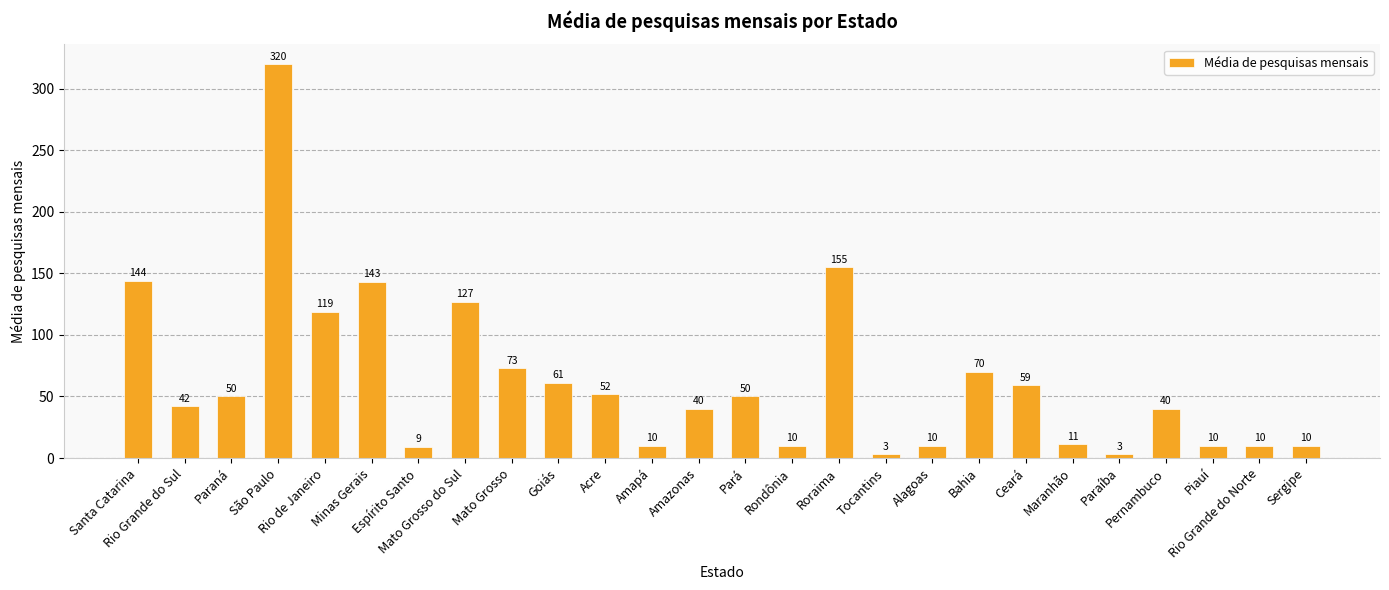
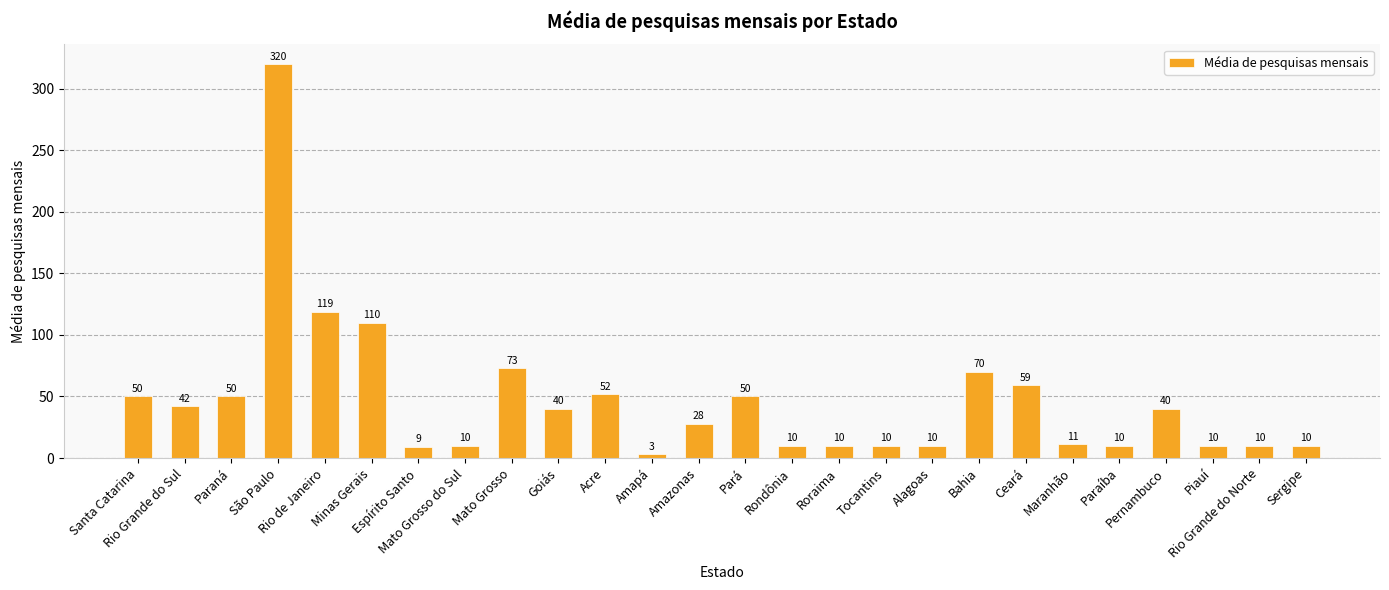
Santa Catarina: 144 -> 50
Minas Gerais: 143 -> 110
Mato Grosso do Sul: 127 -> 10
Goiás: 61 -> 40
Amapá: 10 -> 3
Amazonas: 40 -> 28
Roraima: 155 -> 10
Tocantins: 3 -> 10
Paraíba: 3 -> 10
